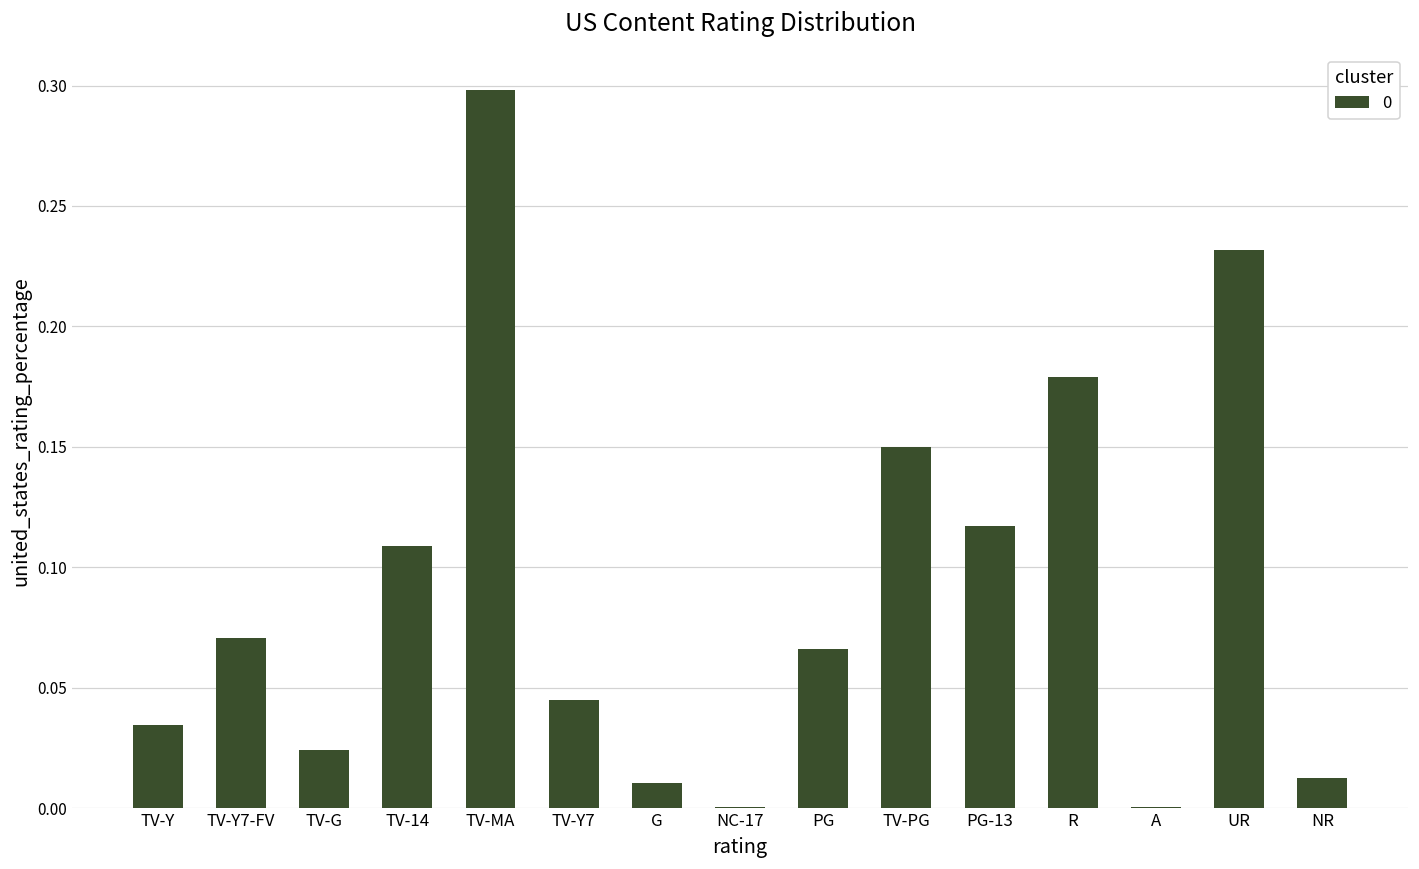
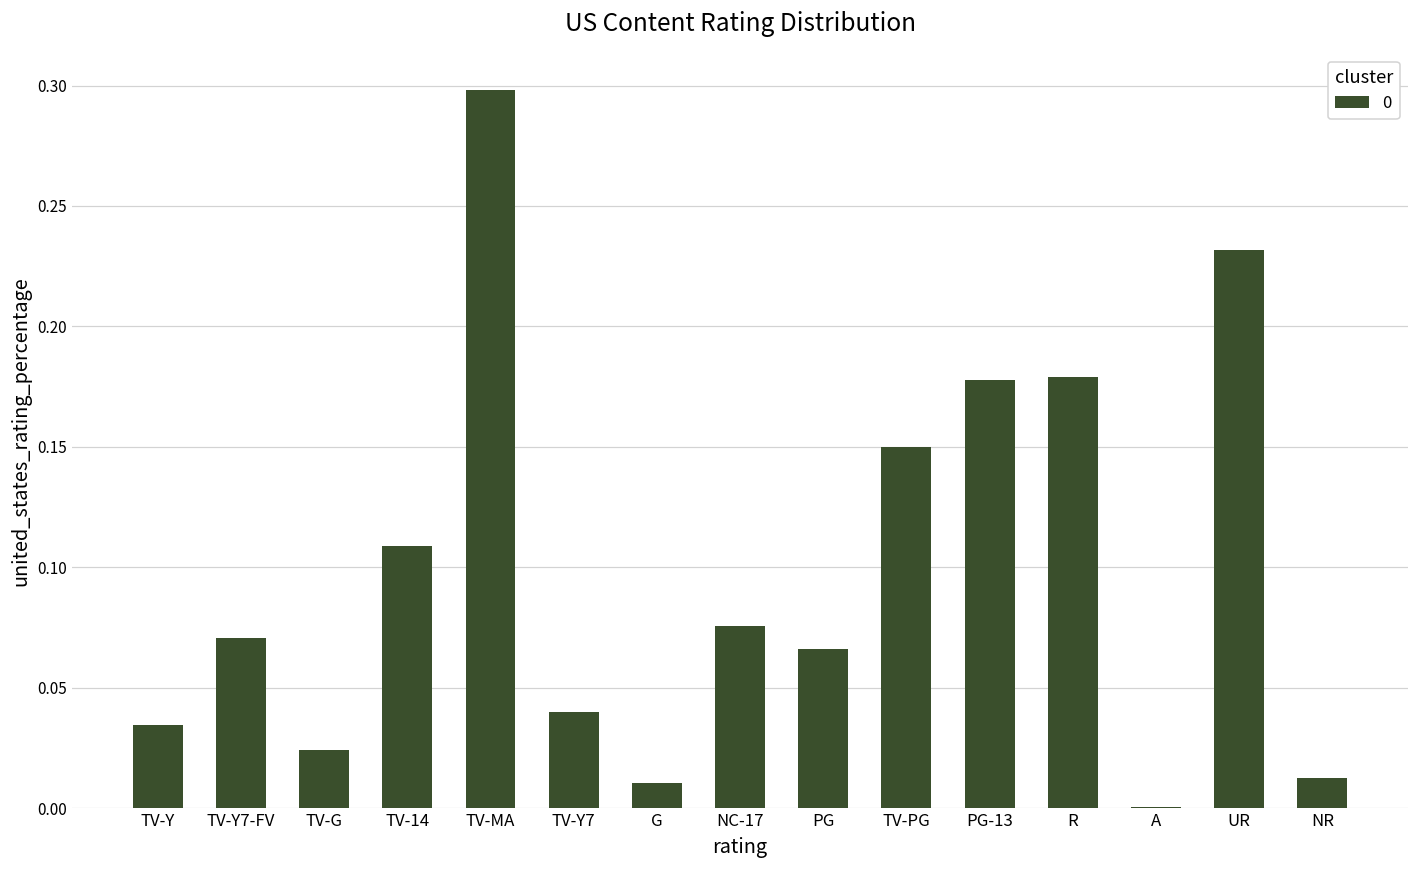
TV-Y7: 0.045 -> 0.040
NC-17: 0.000 -> 0.076
PG-13: 0.117 -> 0.178
